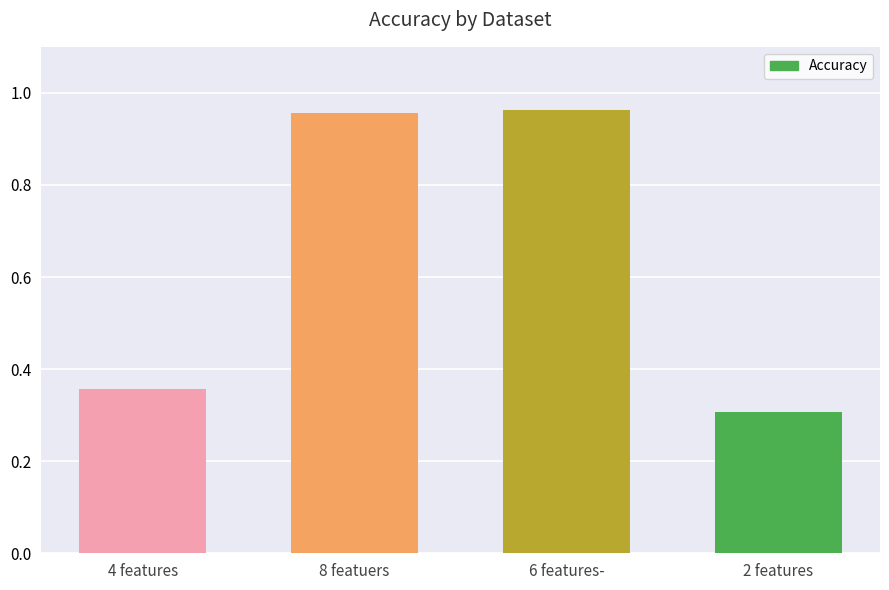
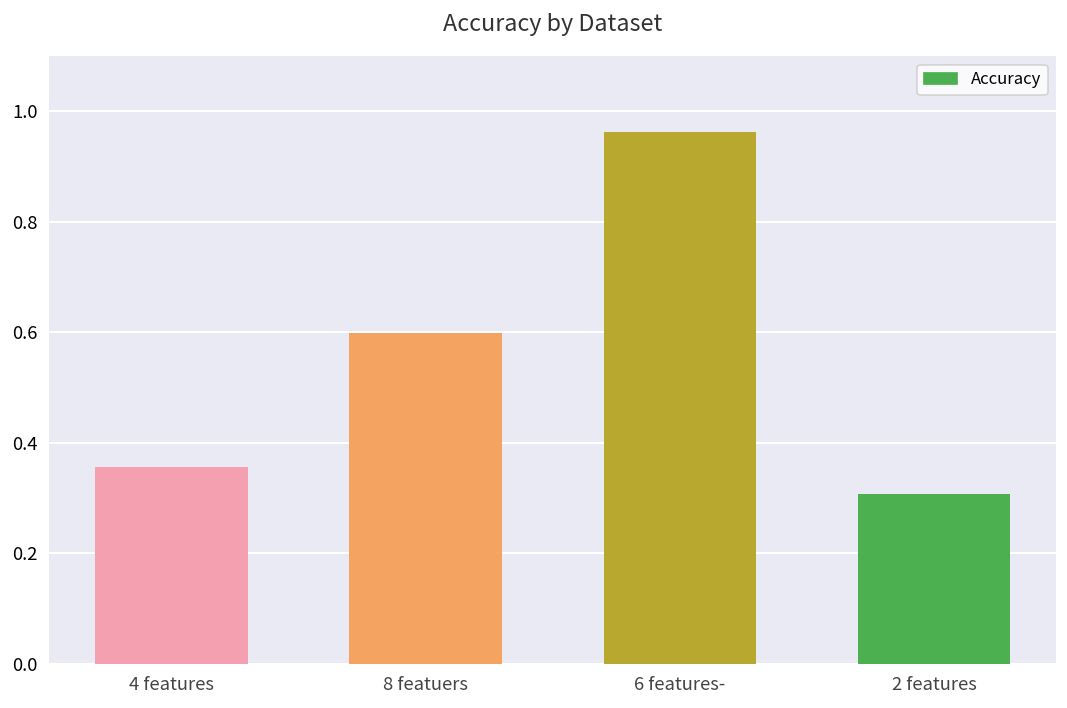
8 featuers: 0.96 -> 0.60
